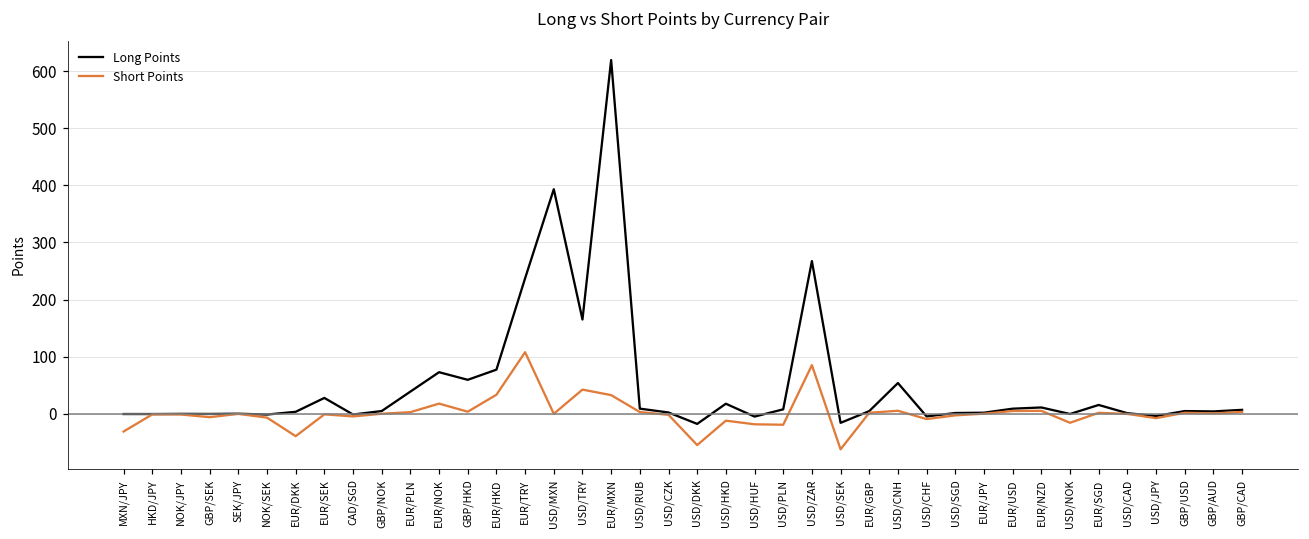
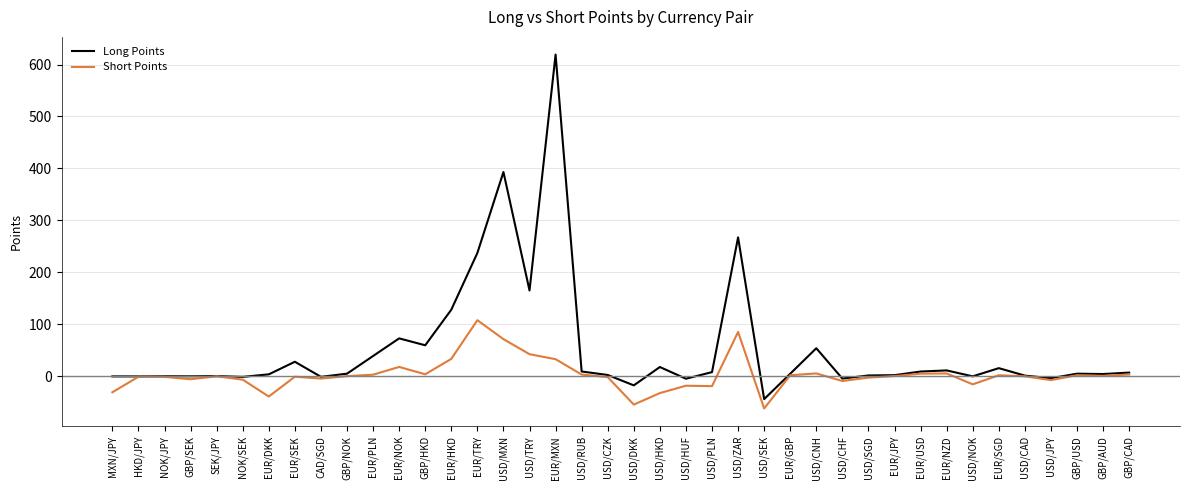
Long Points, EUR/HKD: 80 -> 130
Short Points, USD/MXN: 0 -> 70
Short Points, USD/HKD: -10 -> -30
Long Points, USD/SEK: -20 -> -40
